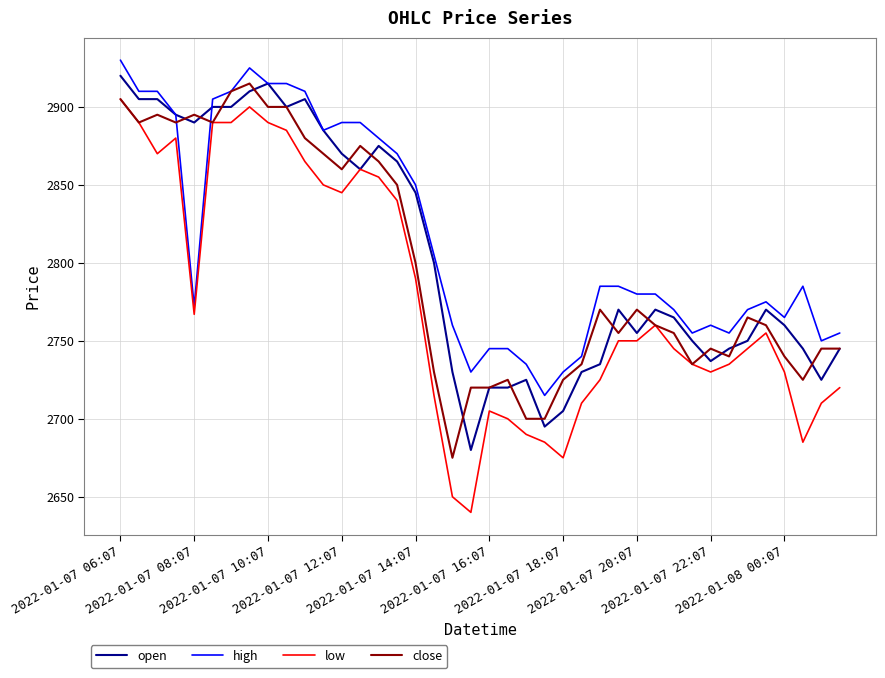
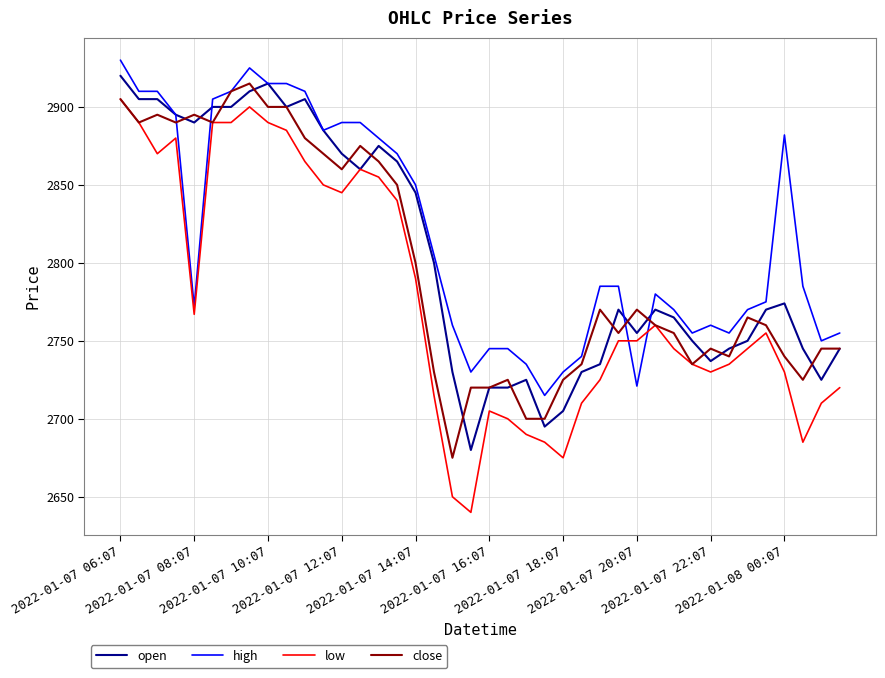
high, 2022-01-07 20:07: 2780 -> 2721
open, 2022-01-08 00:07: 2760 -> 2774
high, 2022-01-08 00:07: 2765 -> 2882
